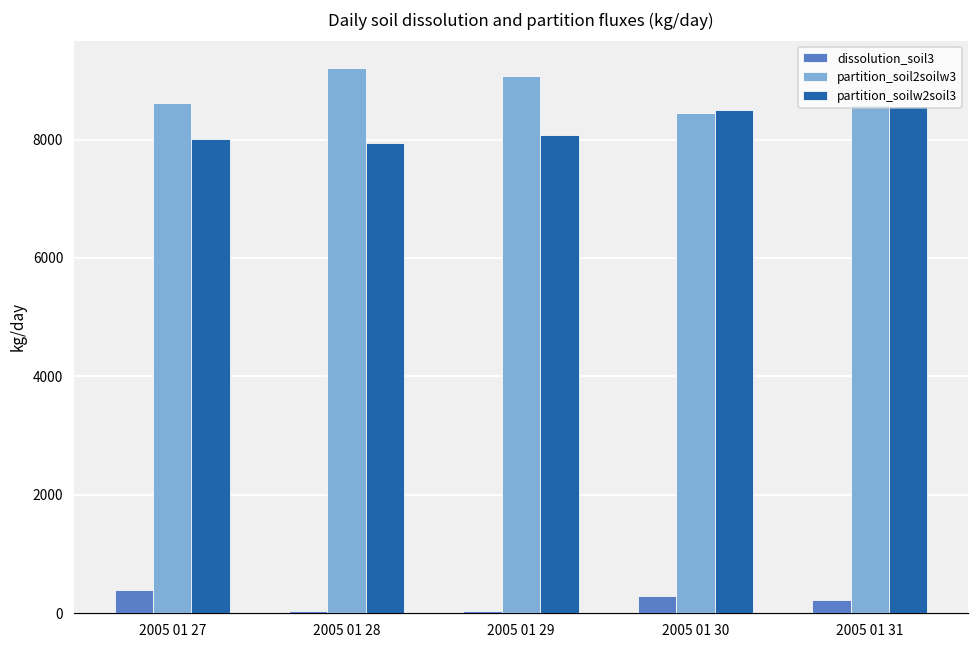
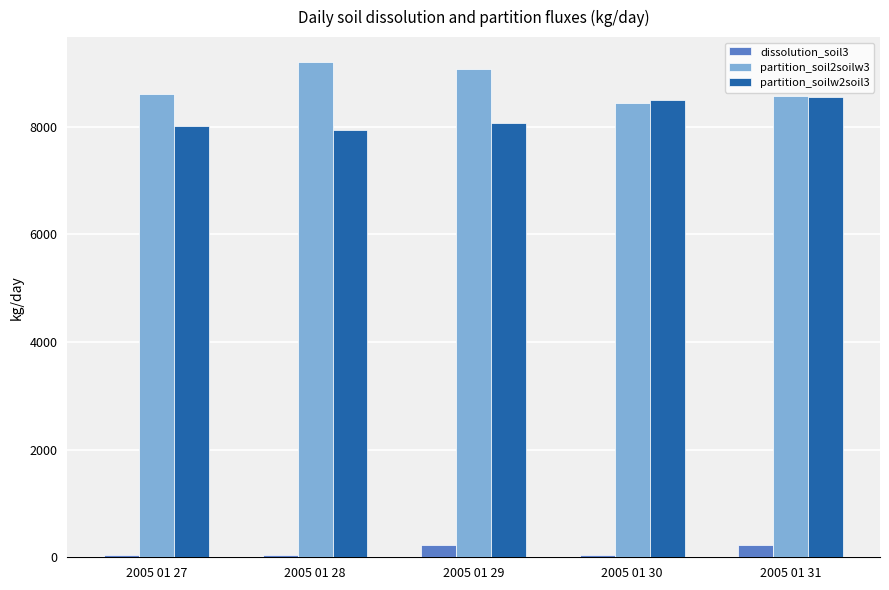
dissolution_soil3, 2005 01 27: 400 -> 0
dissolution_soil3, 2005 01 29: 0 -> 200
dissolution_soil3, 2005 01 30: 300 -> 0
